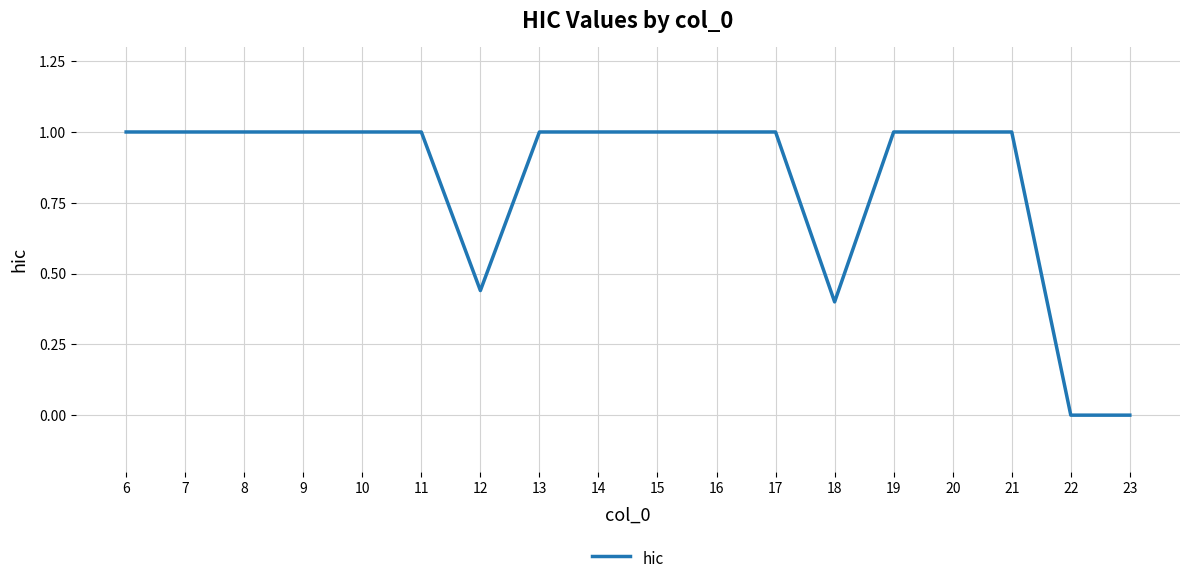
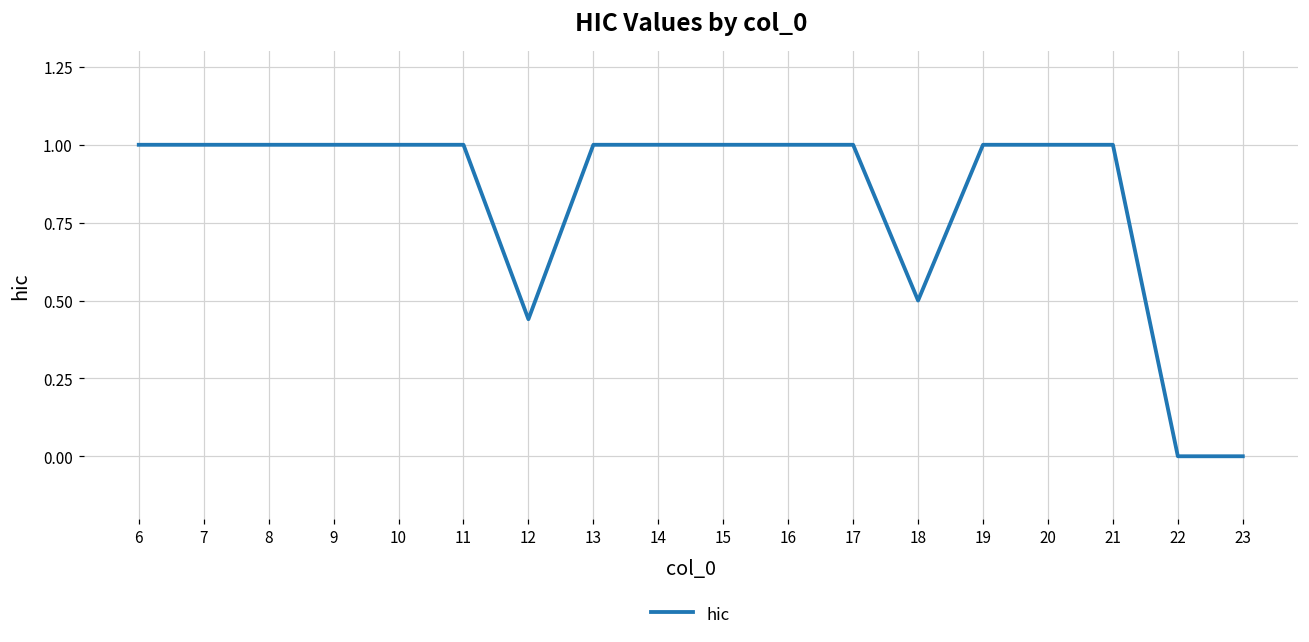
18: 0.4 -> 0.5
